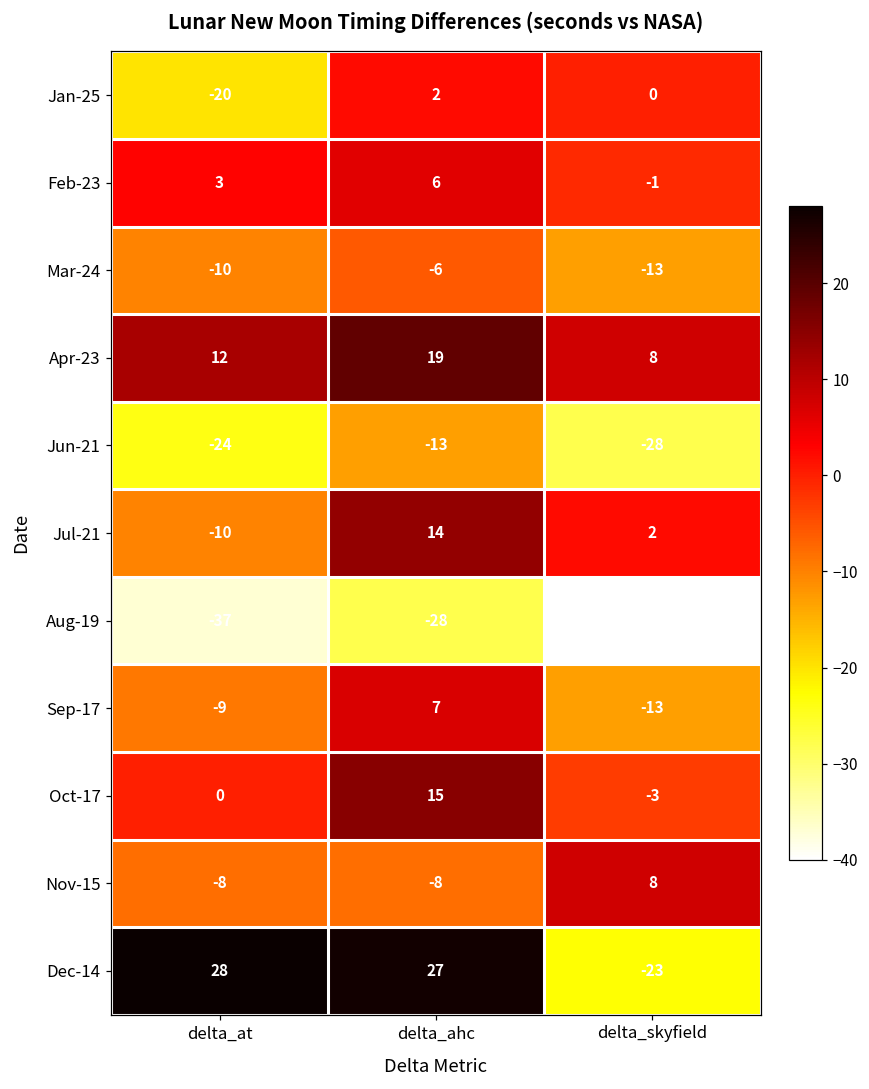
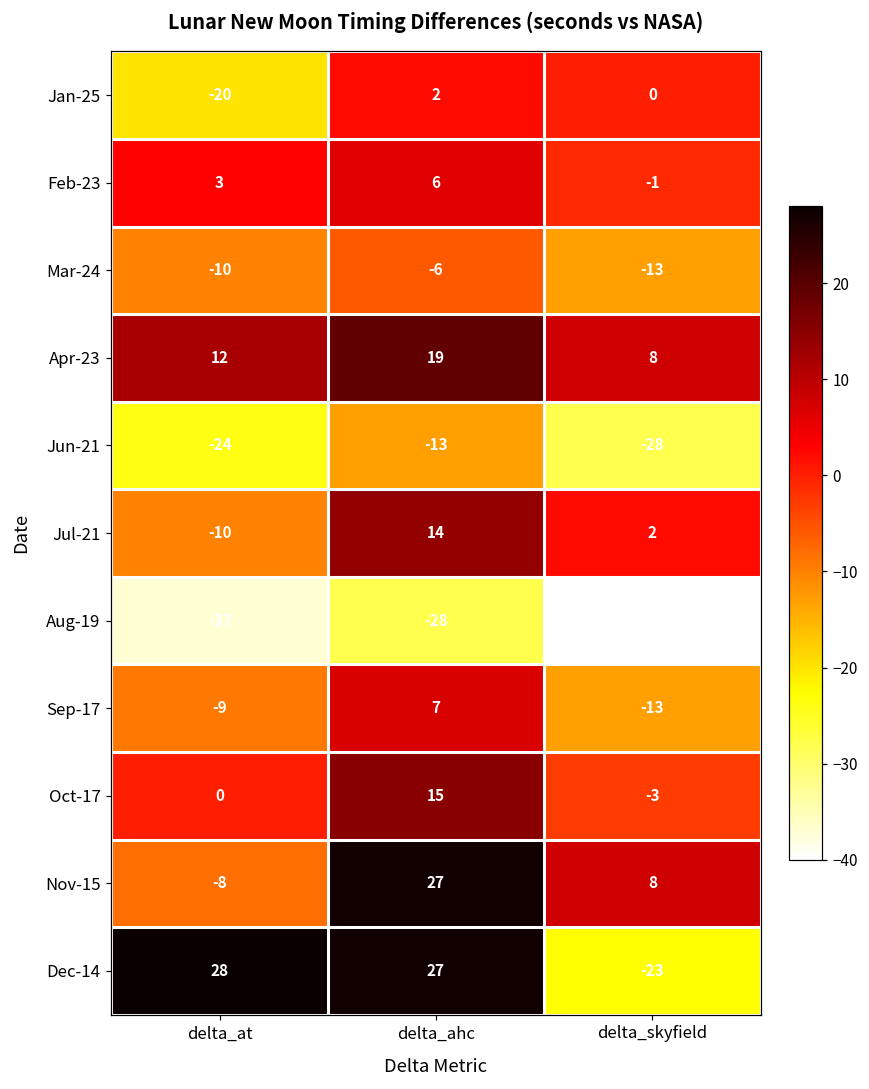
Nov-15, delta_ahc: -8 -> 27
